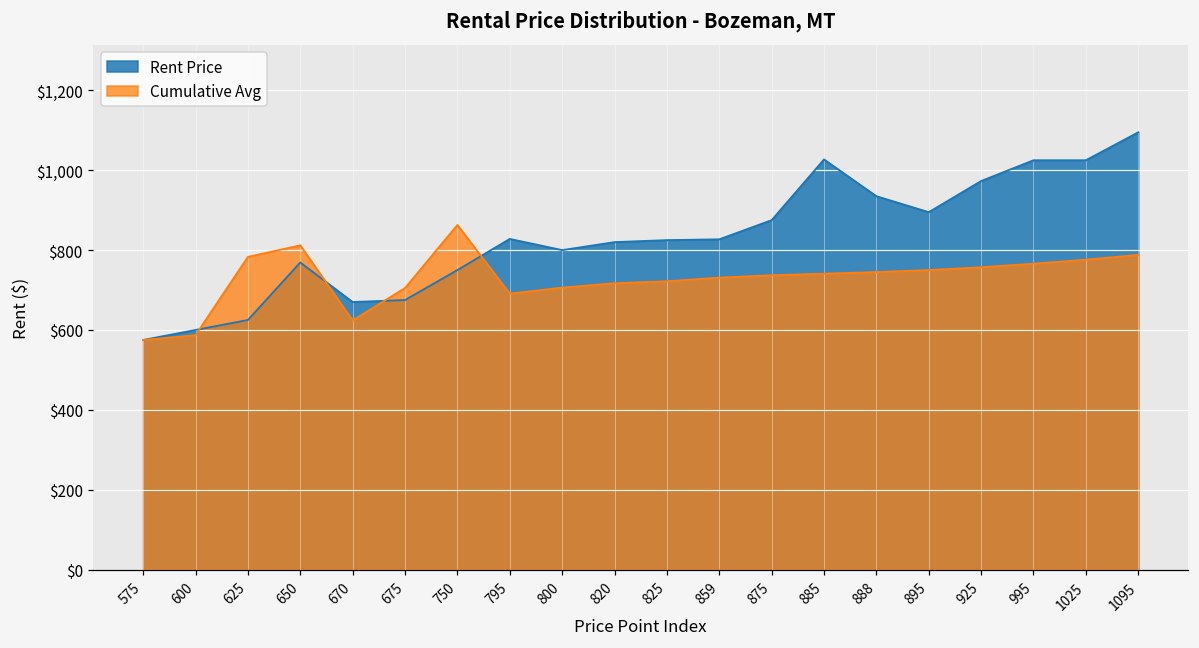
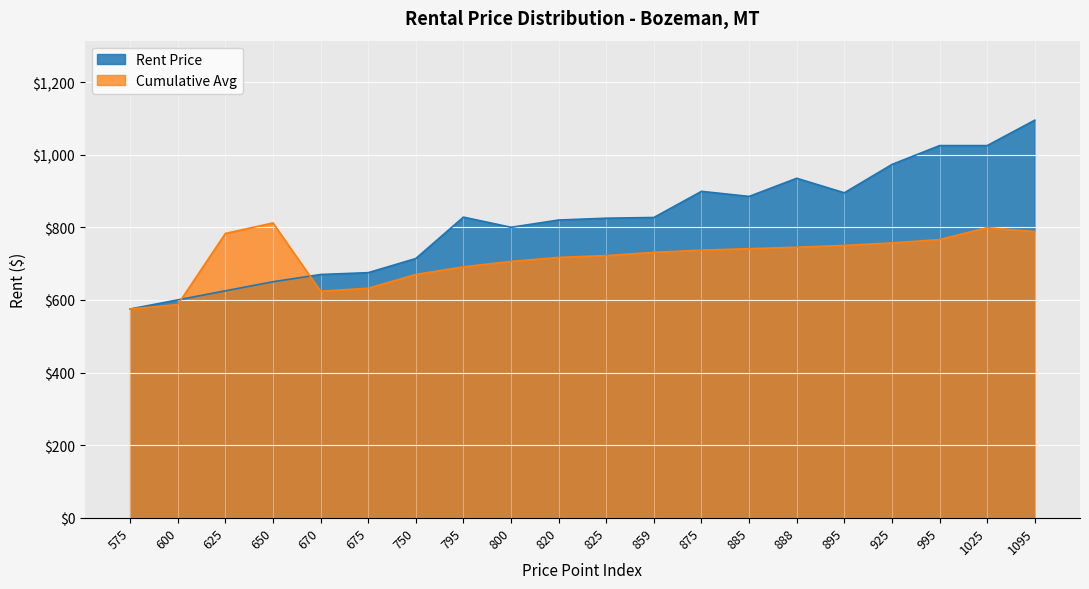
Rent Price, 650: $770 -> $650
Cumulative Avg, 675: $710 -> $630
Rent Price, 750: $750 -> $710
Cumulative Avg, 750: $860 -> $670
Rent Price, 875: $880 -> $900
Rent Price, 885: $1,030 -> $890
Cumulative Avg, 1025: $780 -> $800
